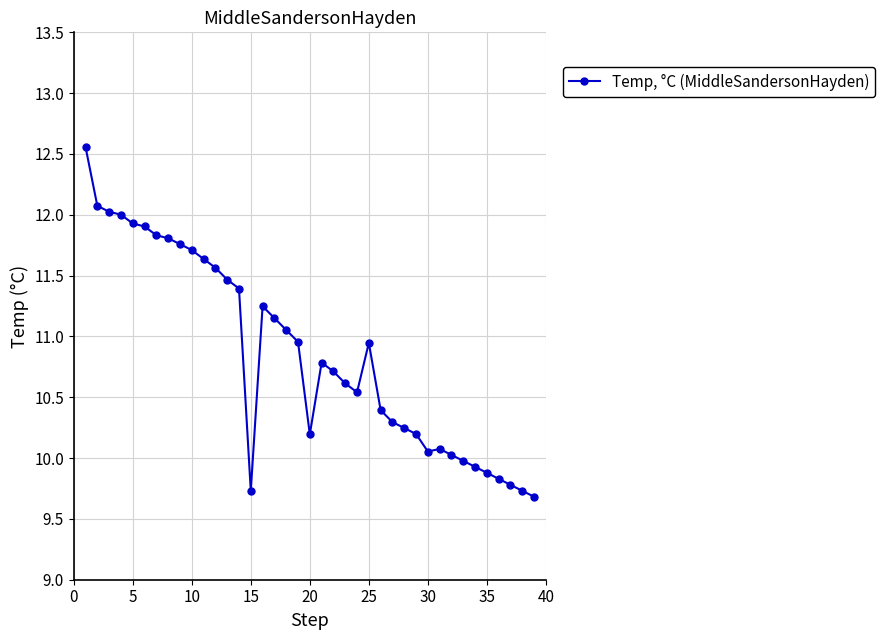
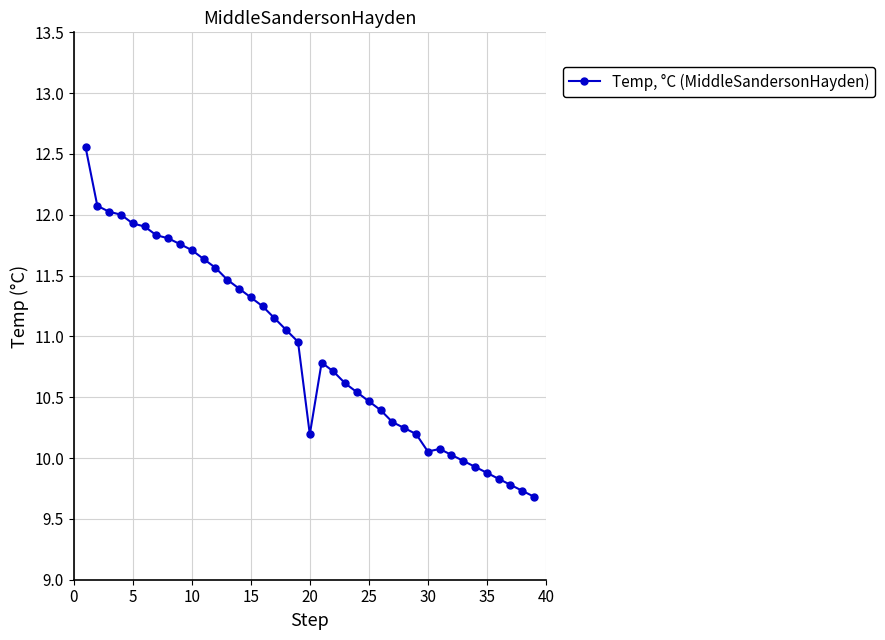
15: 9.73 -> 11.32
25: 10.95 -> 10.47
